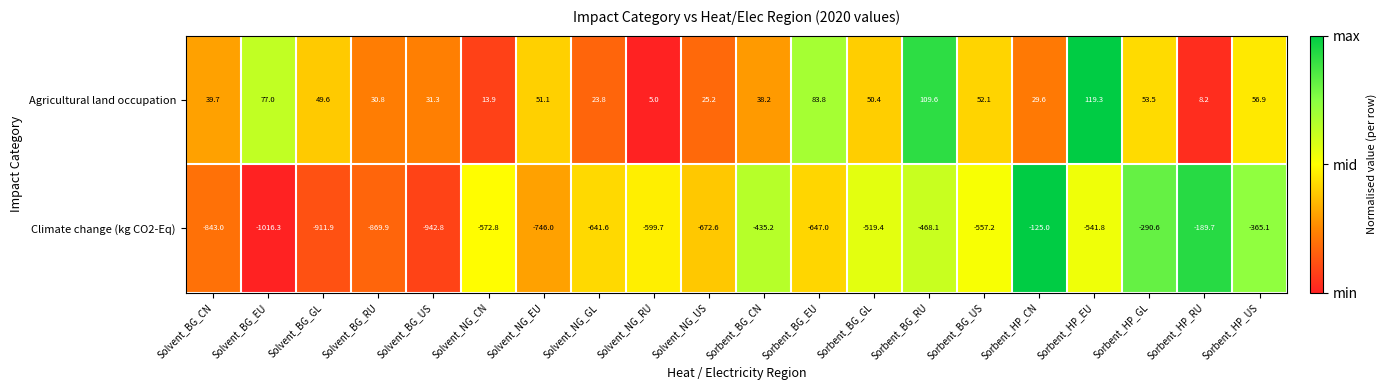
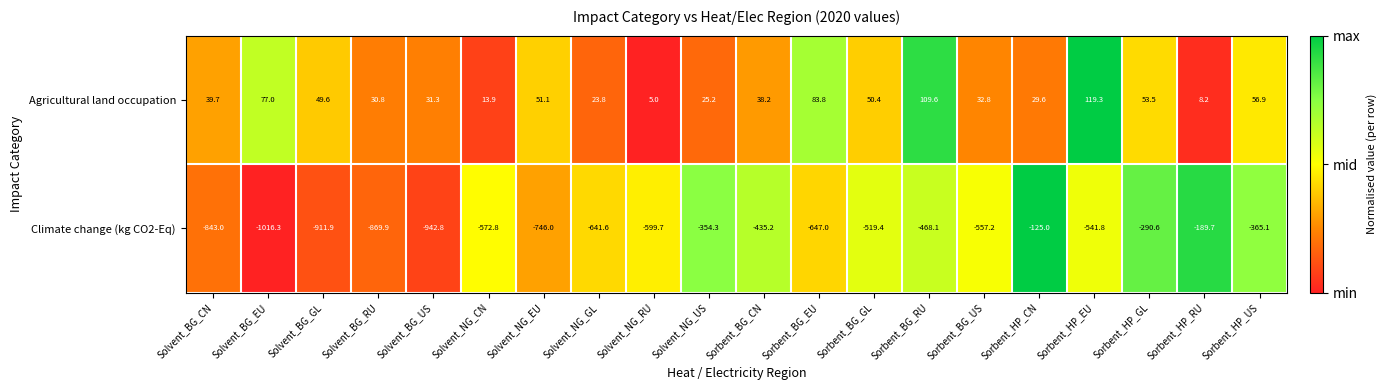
Agricultural land occupation, Sorbent_BG_US: 52.1 -> 32.8
Climate change (kg CO2-Eq), Solvent_NG_US: -672.6 -> -354.3
